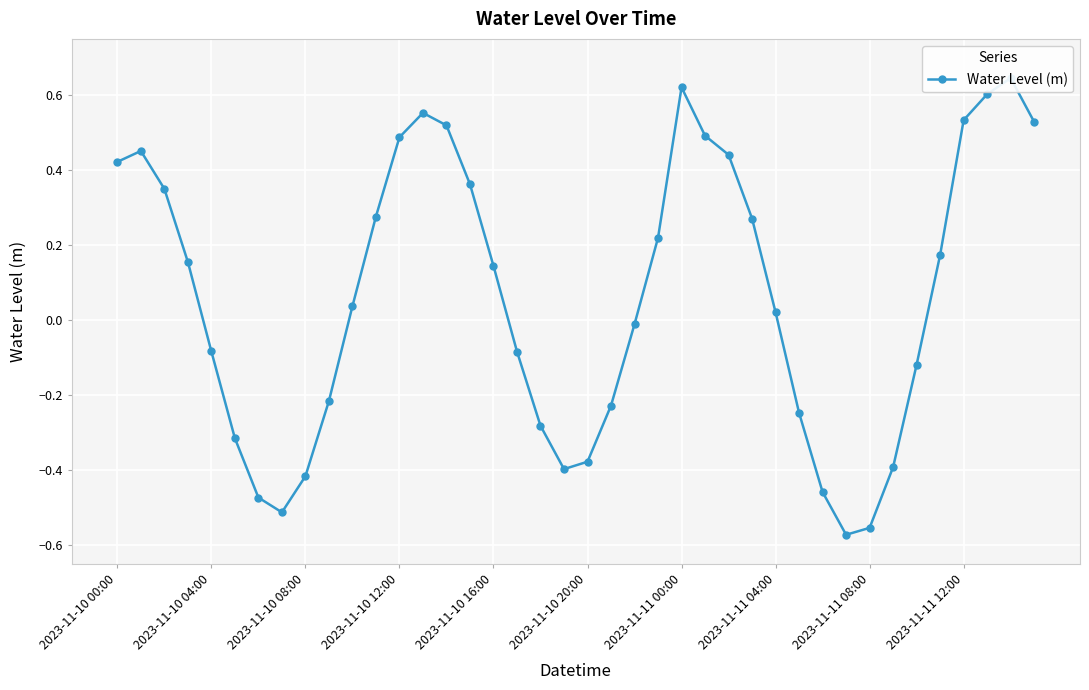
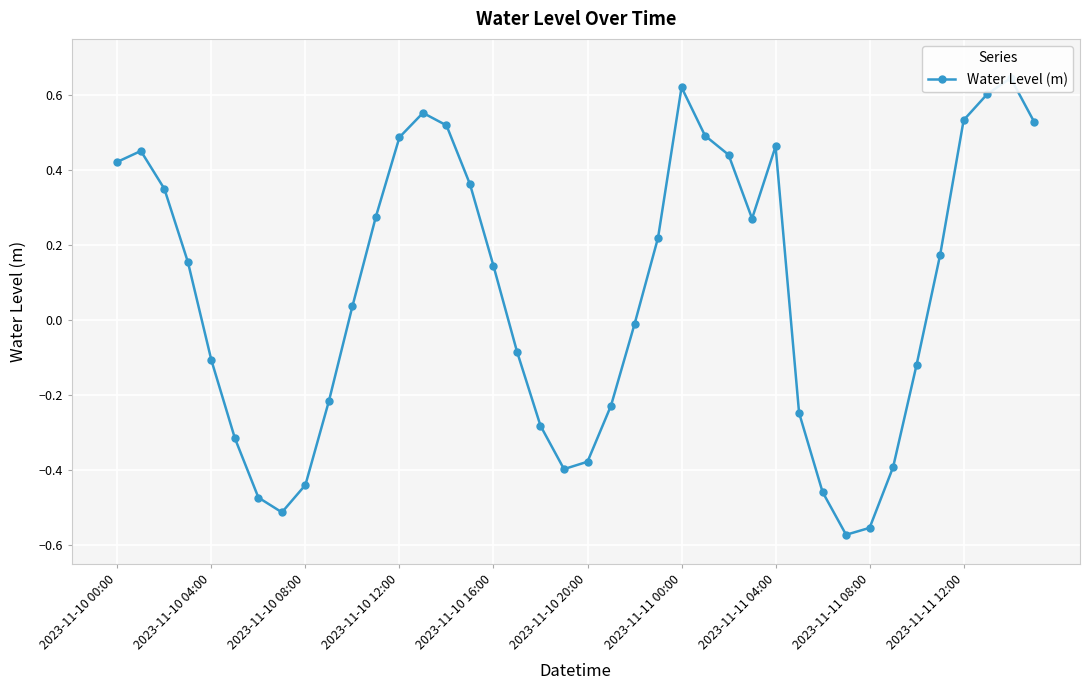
2023-11-10 04:00: -0.08 -> -0.11
2023-11-10 08:00: -0.42 -> -0.44
2023-11-11 04:00: 0.02 -> 0.46
